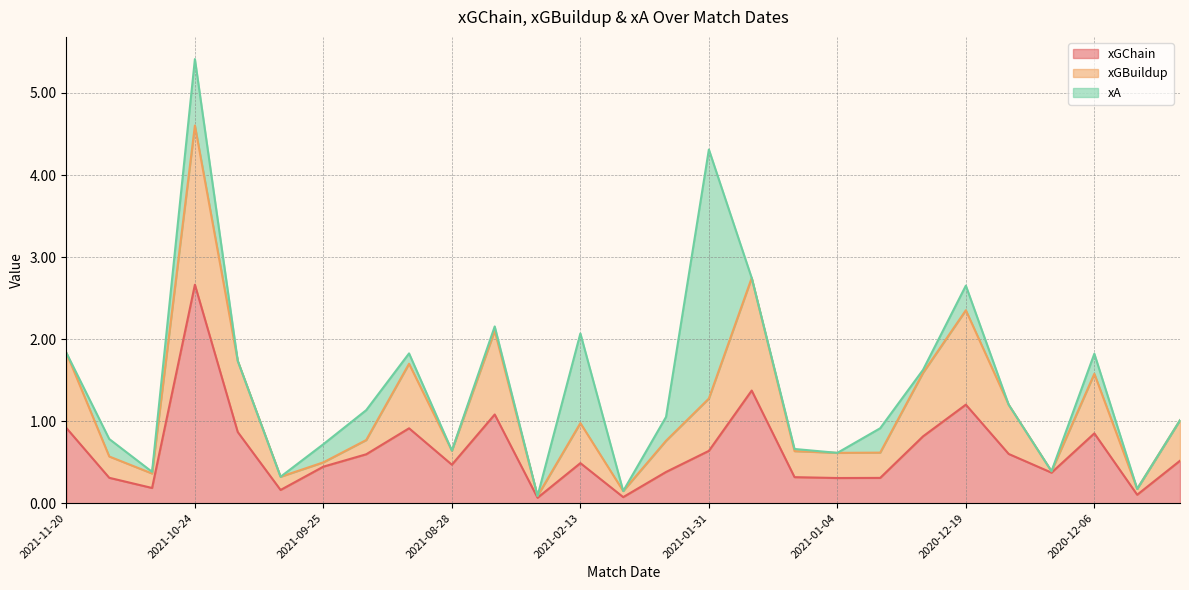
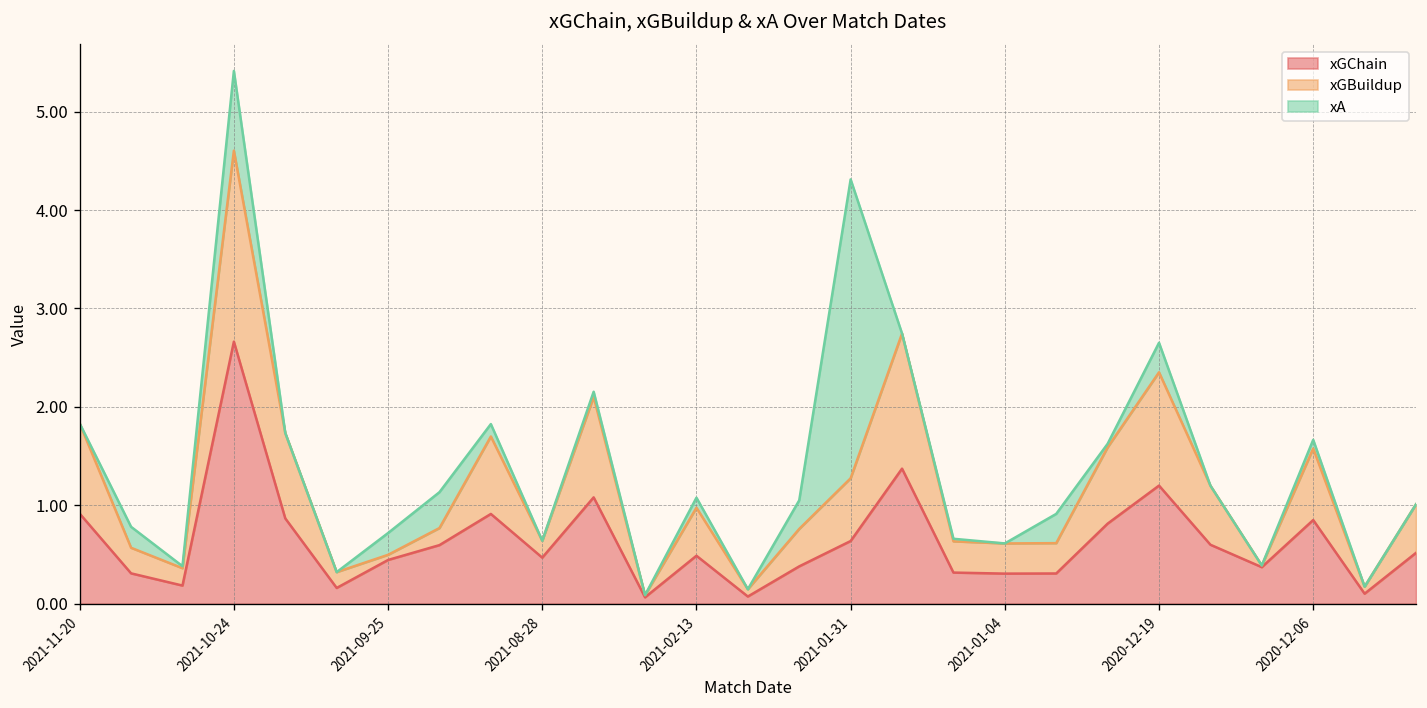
xA, 2021-02-13: 1.1 -> 0.1
xA, 2020-12-06: 0.2 -> 0.1
